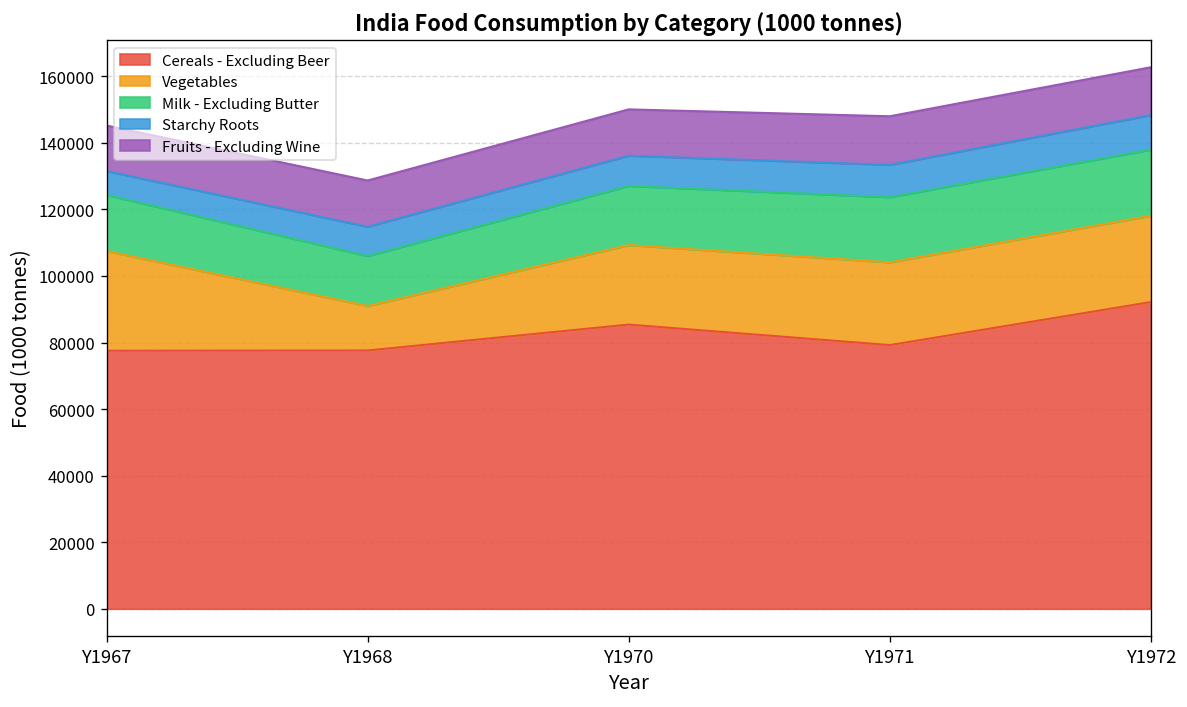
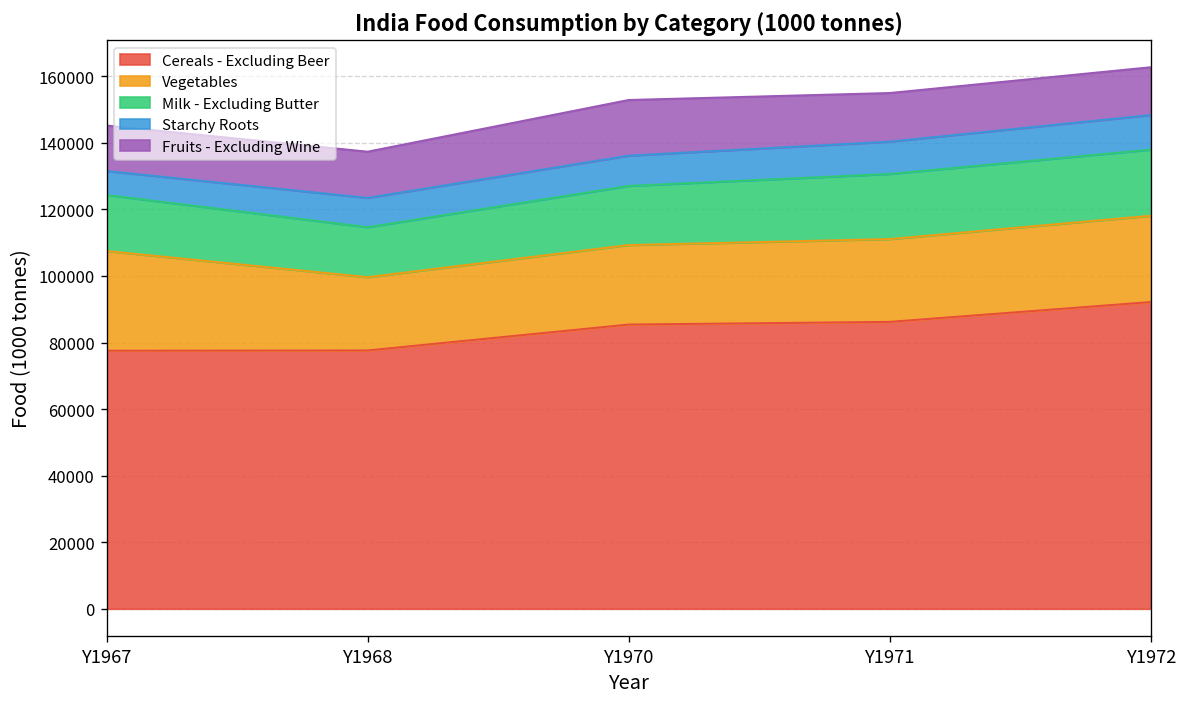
Vegetables, Y1968: 13000 -> 22000
Fruits - Excluding Wine, Y1970: 14000 -> 17000
Cereals - Excluding Beer, Y1971: 79000 -> 86000
